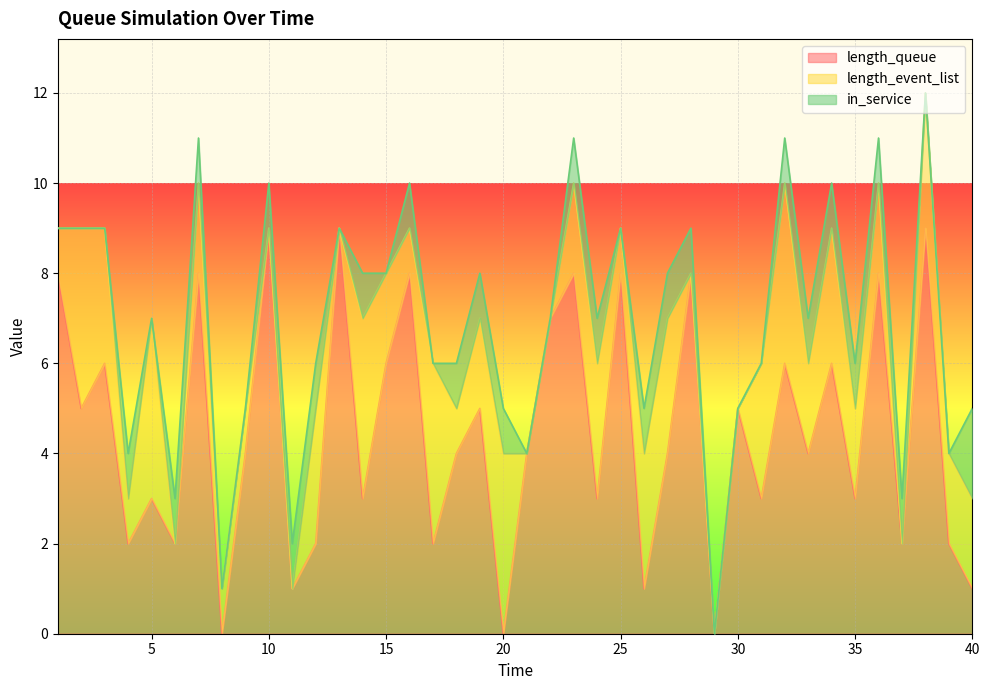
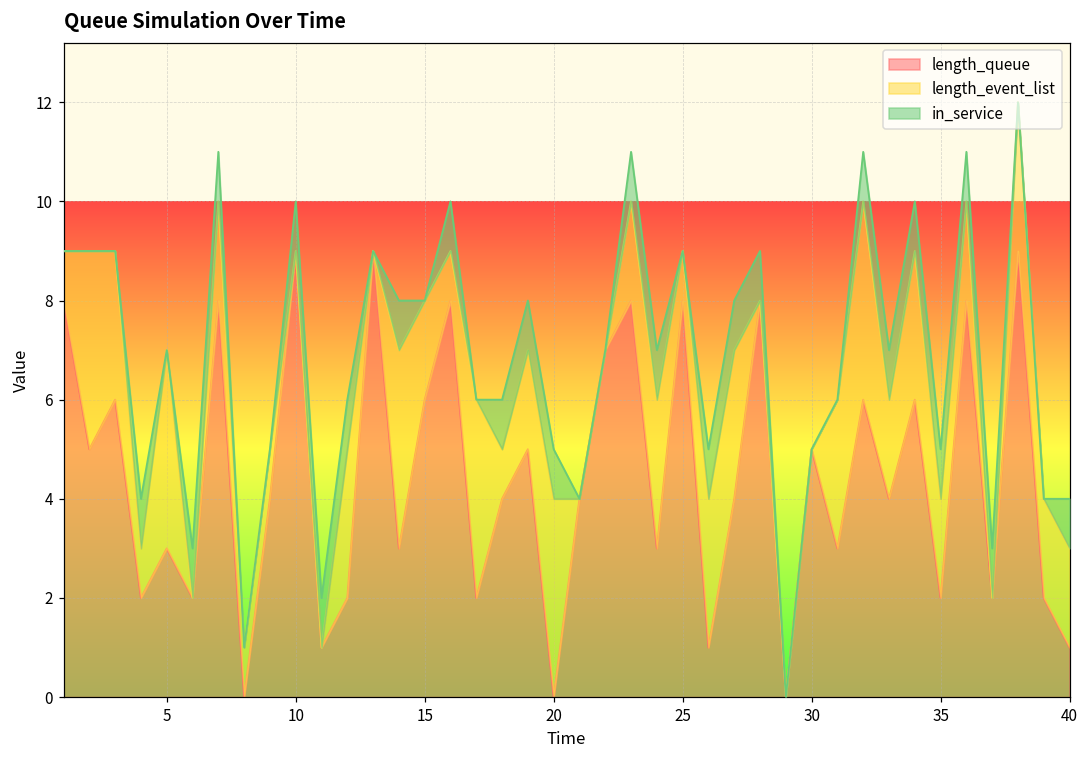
length_queue, 35: 3 -> 2
in_service, 40: 2 -> 1
